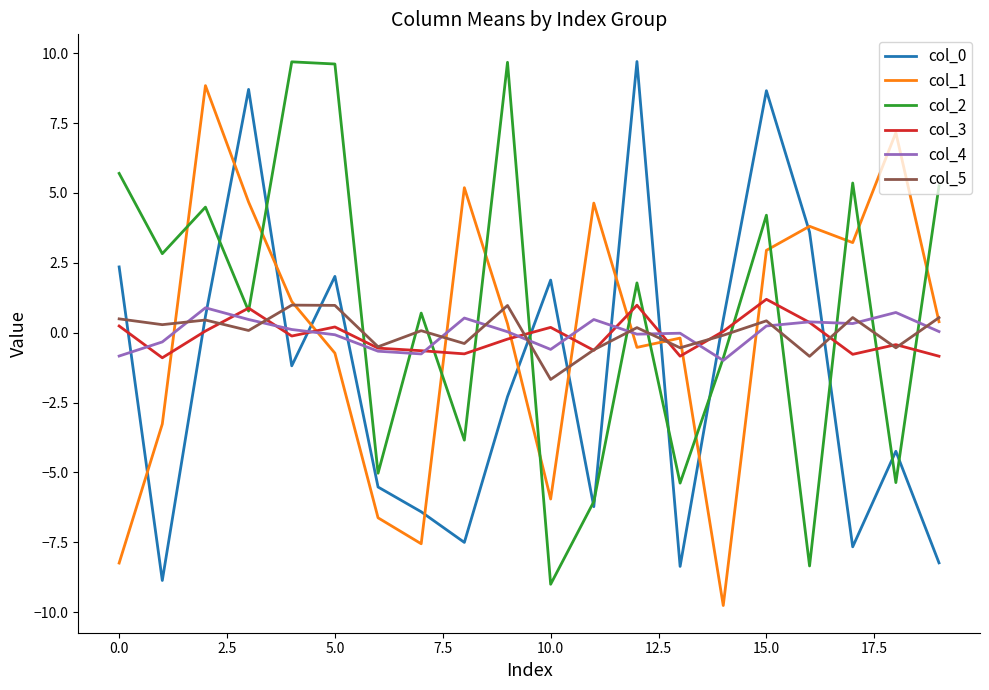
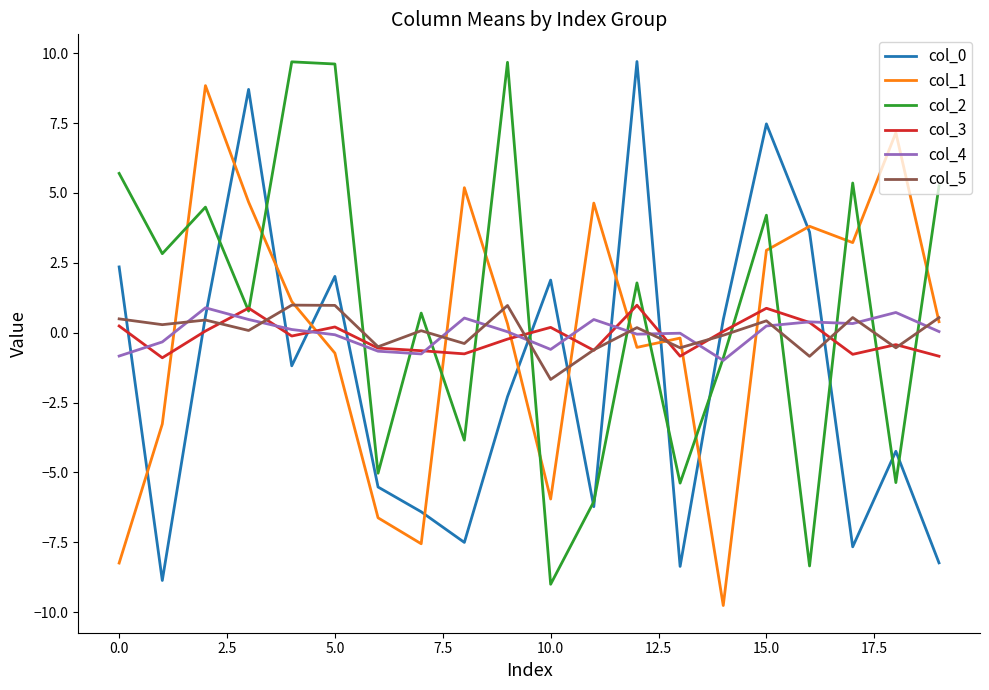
col_0, 15.0: 8.7 -> 7.5
col_3, 15.0: 1.2 -> 0.9
